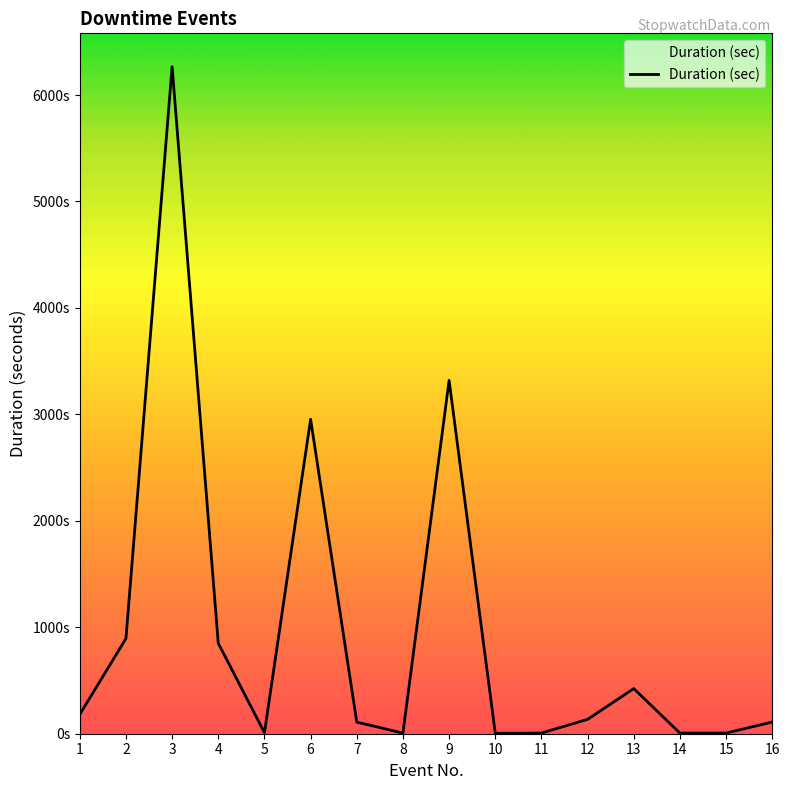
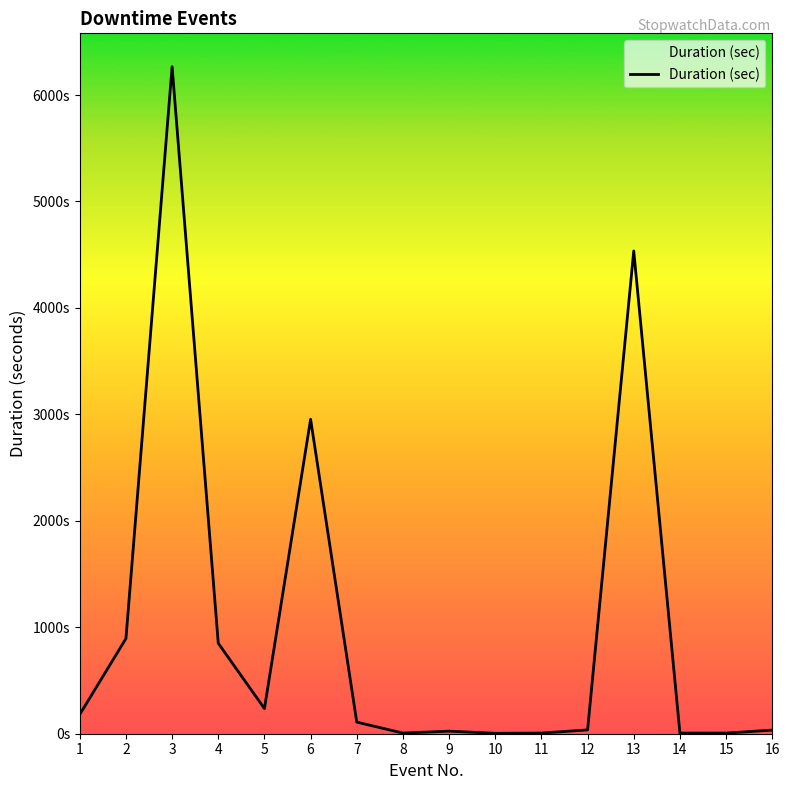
5: 10s -> 240s
9: 3320s -> 20s
12: 140s -> 40s
13: 420s -> 4540s
16: 110s -> 30s
